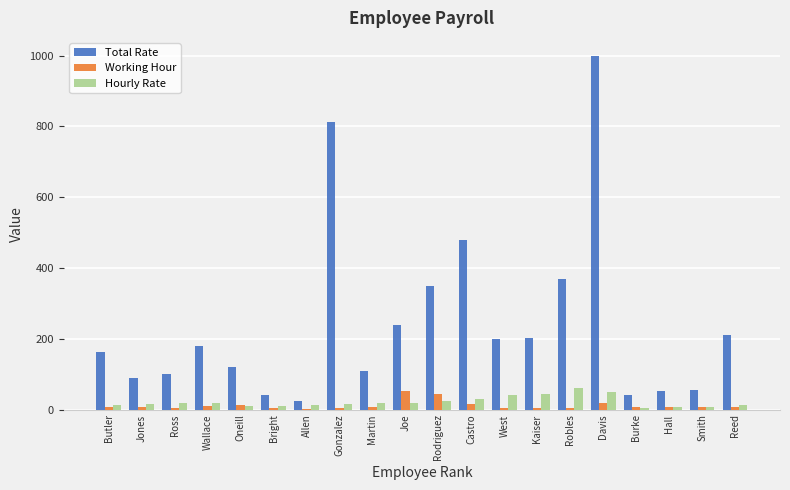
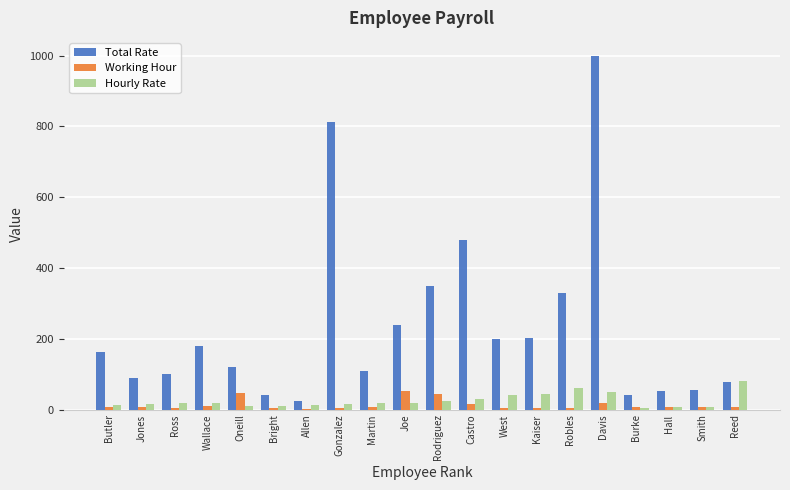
Working Hour, Oneill: 10 -> 50
Total Rate, Robles: 370 -> 330
Total Rate, Reed: 210 -> 80
Hourly Rate, Reed: 10 -> 80
